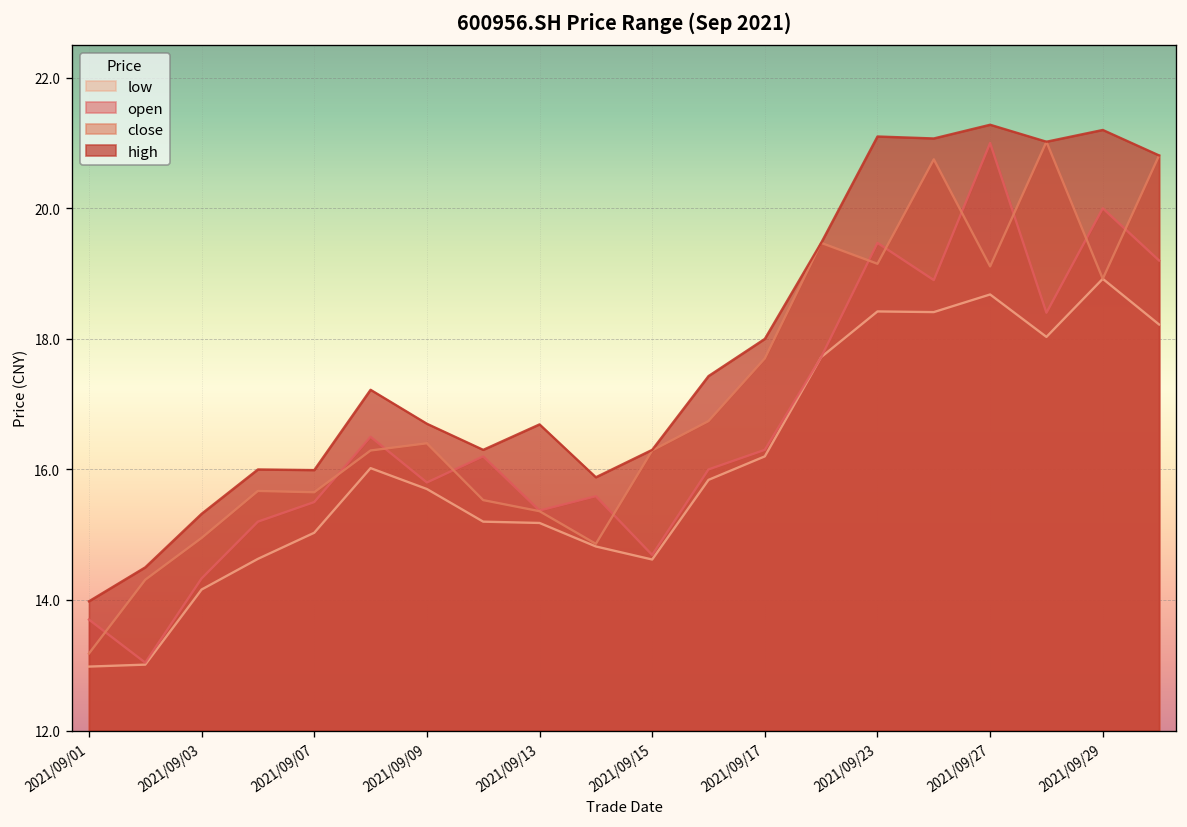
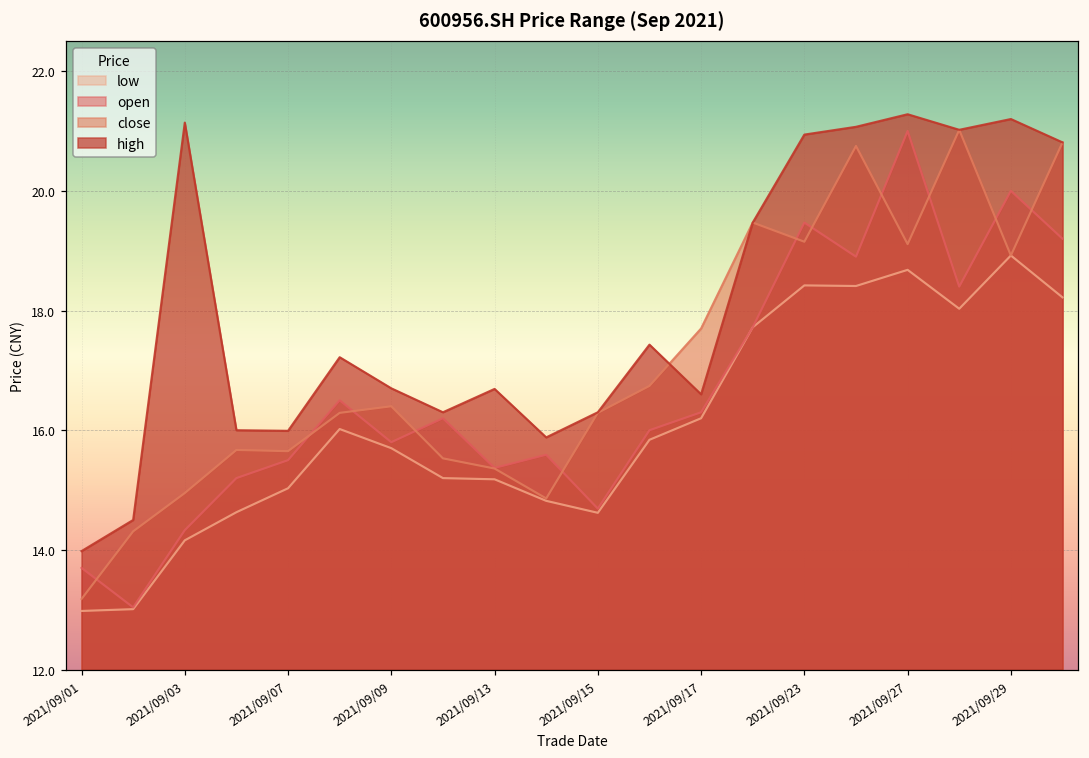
high, 2021/09/03: 15.3 -> 21.1
high, 2021/09/17: 18.0 -> 16.6
high, 2021/09/23: 21.1 -> 20.9
